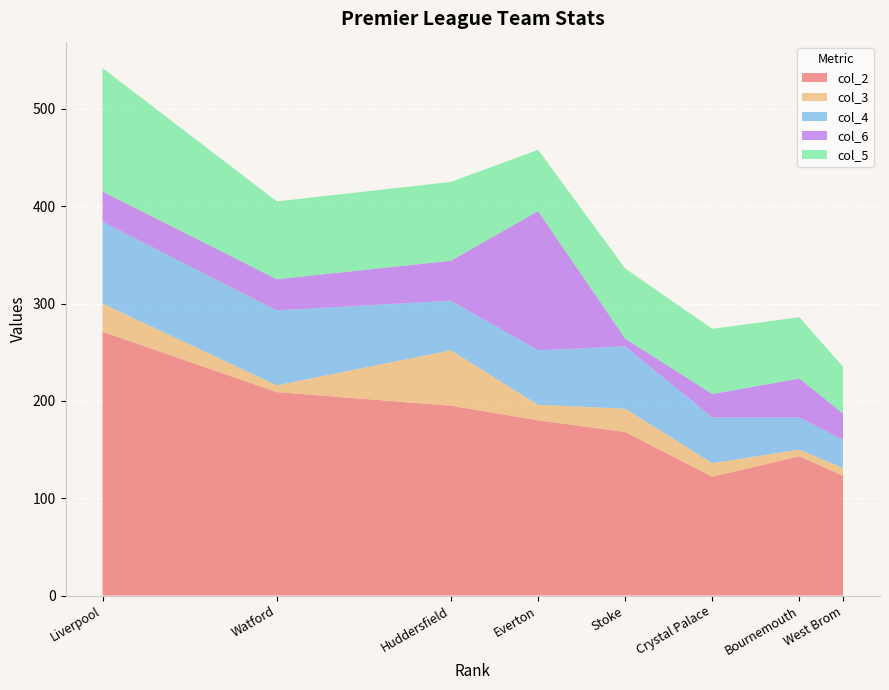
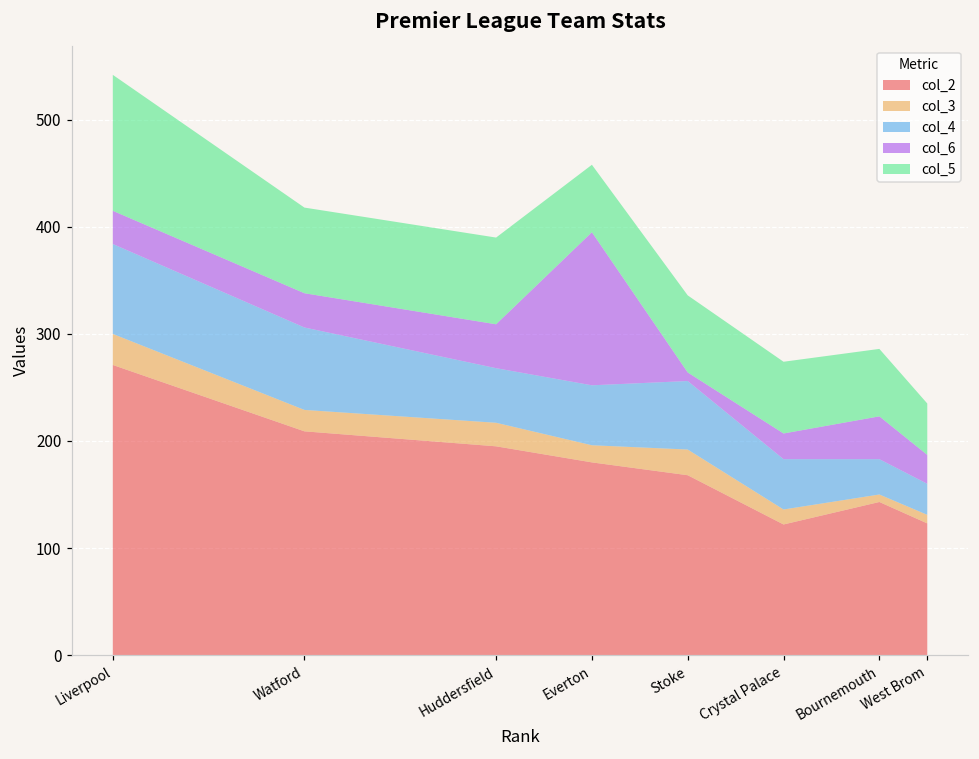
col_3, Watford: 10 -> 20
col_3, Huddersfield: 60 -> 20
